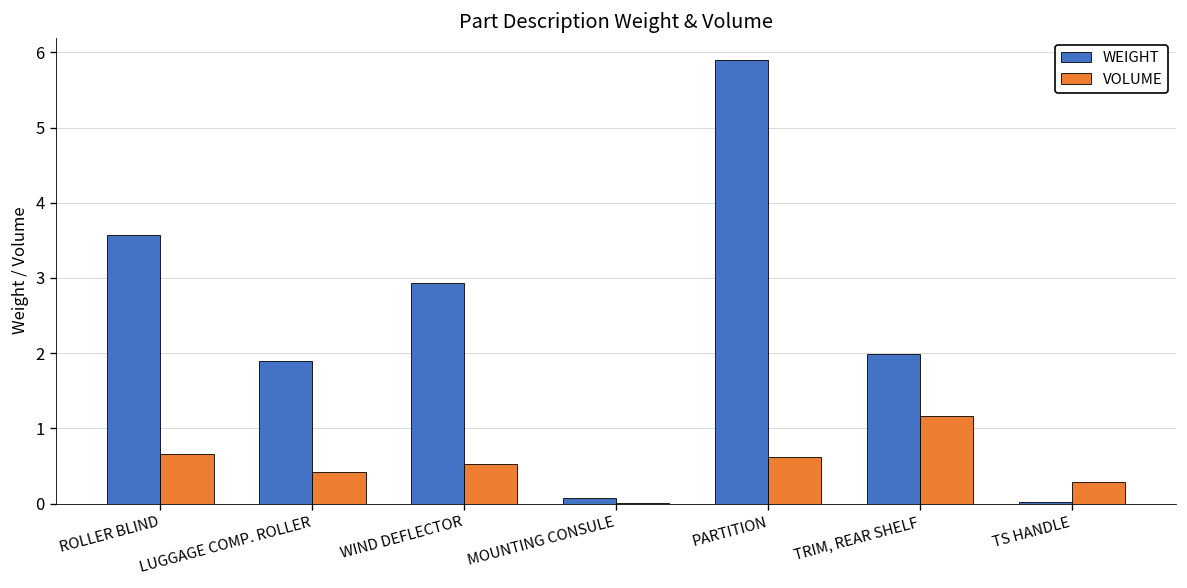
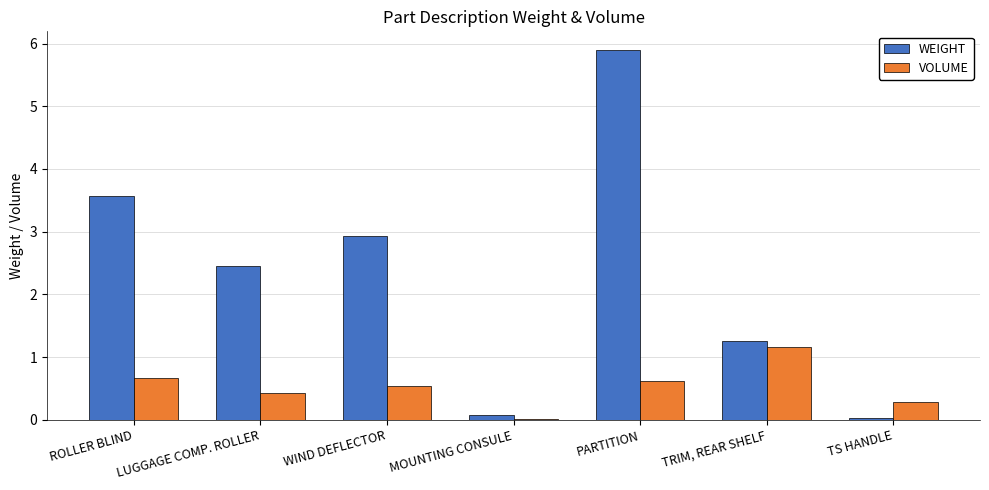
WEIGHT, LUGGAGE COMP. ROLLER: 1.9 -> 2.4
WEIGHT, TRIM, REAR SHELF: 2.0 -> 1.3
